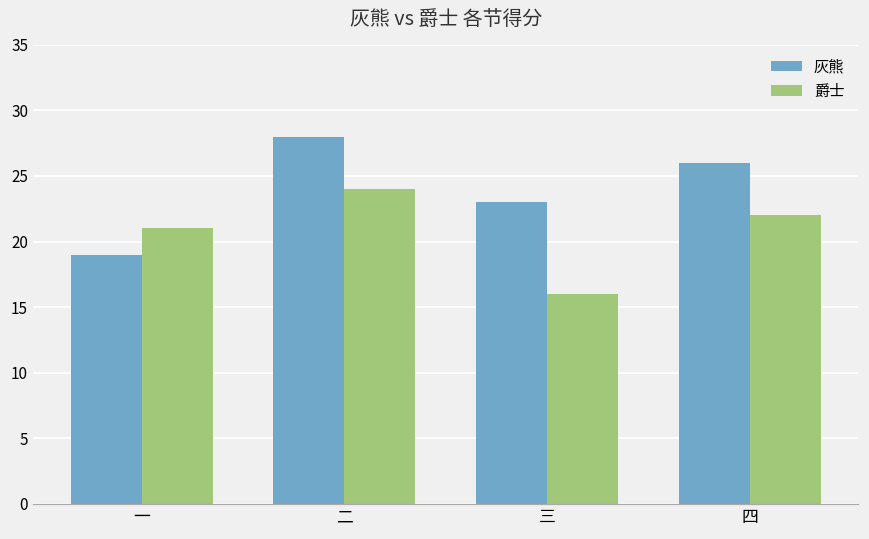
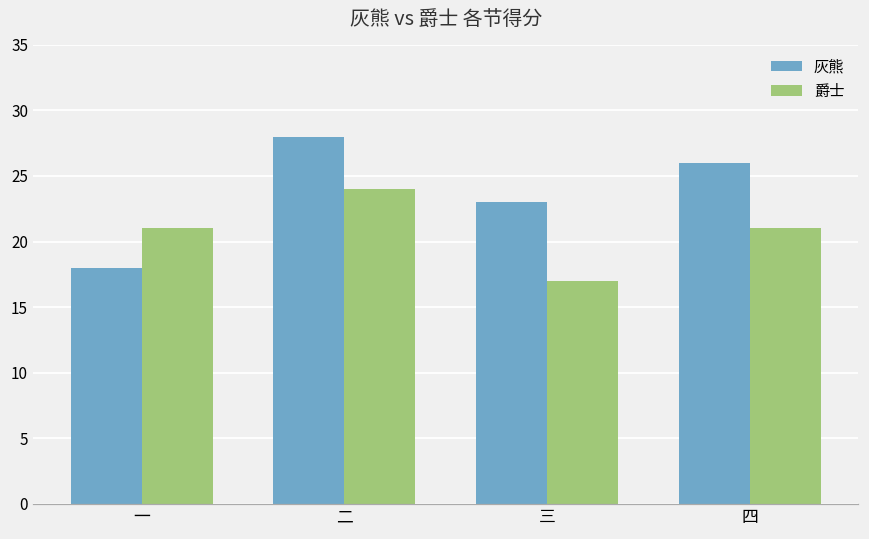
灰熊, 一: 19 -> 18
爵士, 三: 16 -> 17
爵士, 四: 22 -> 21
